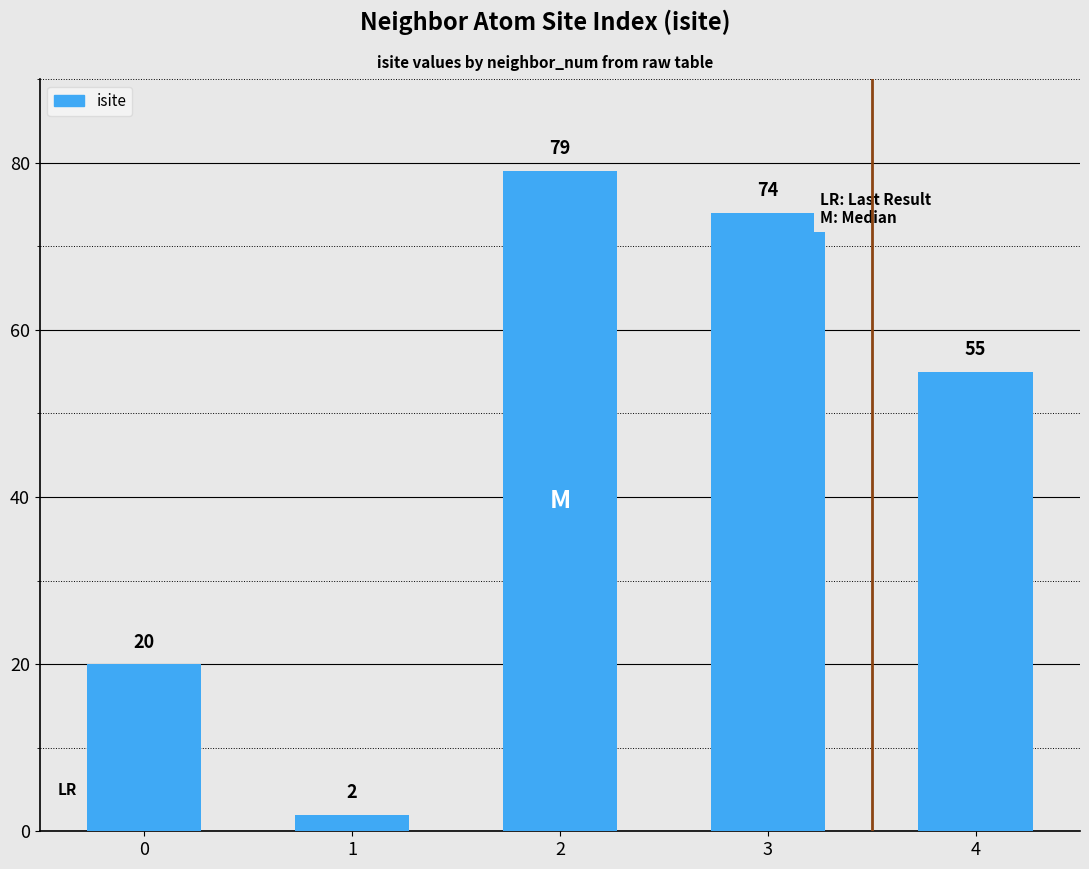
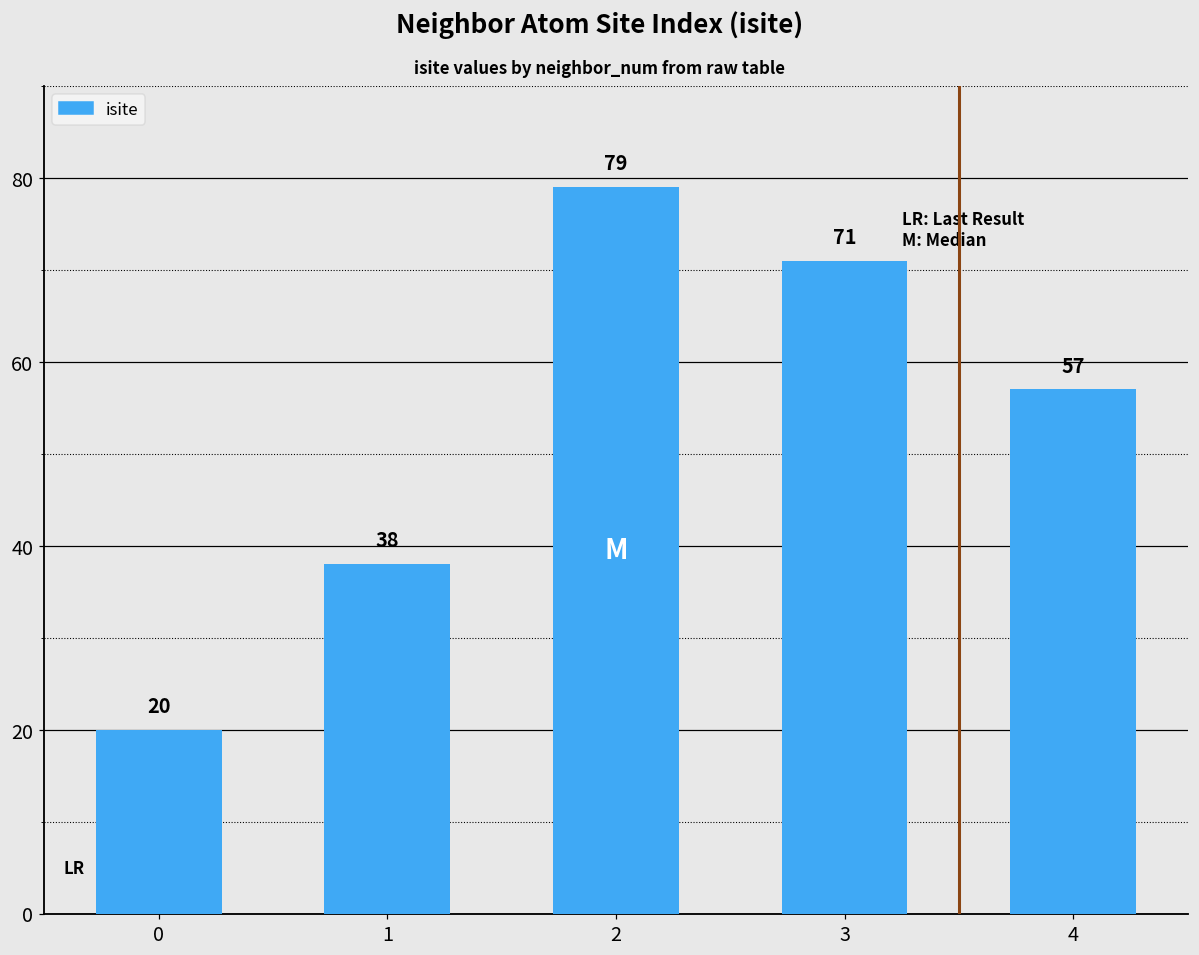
1: 2 -> 38
3: 74 -> 71
4: 55 -> 57
